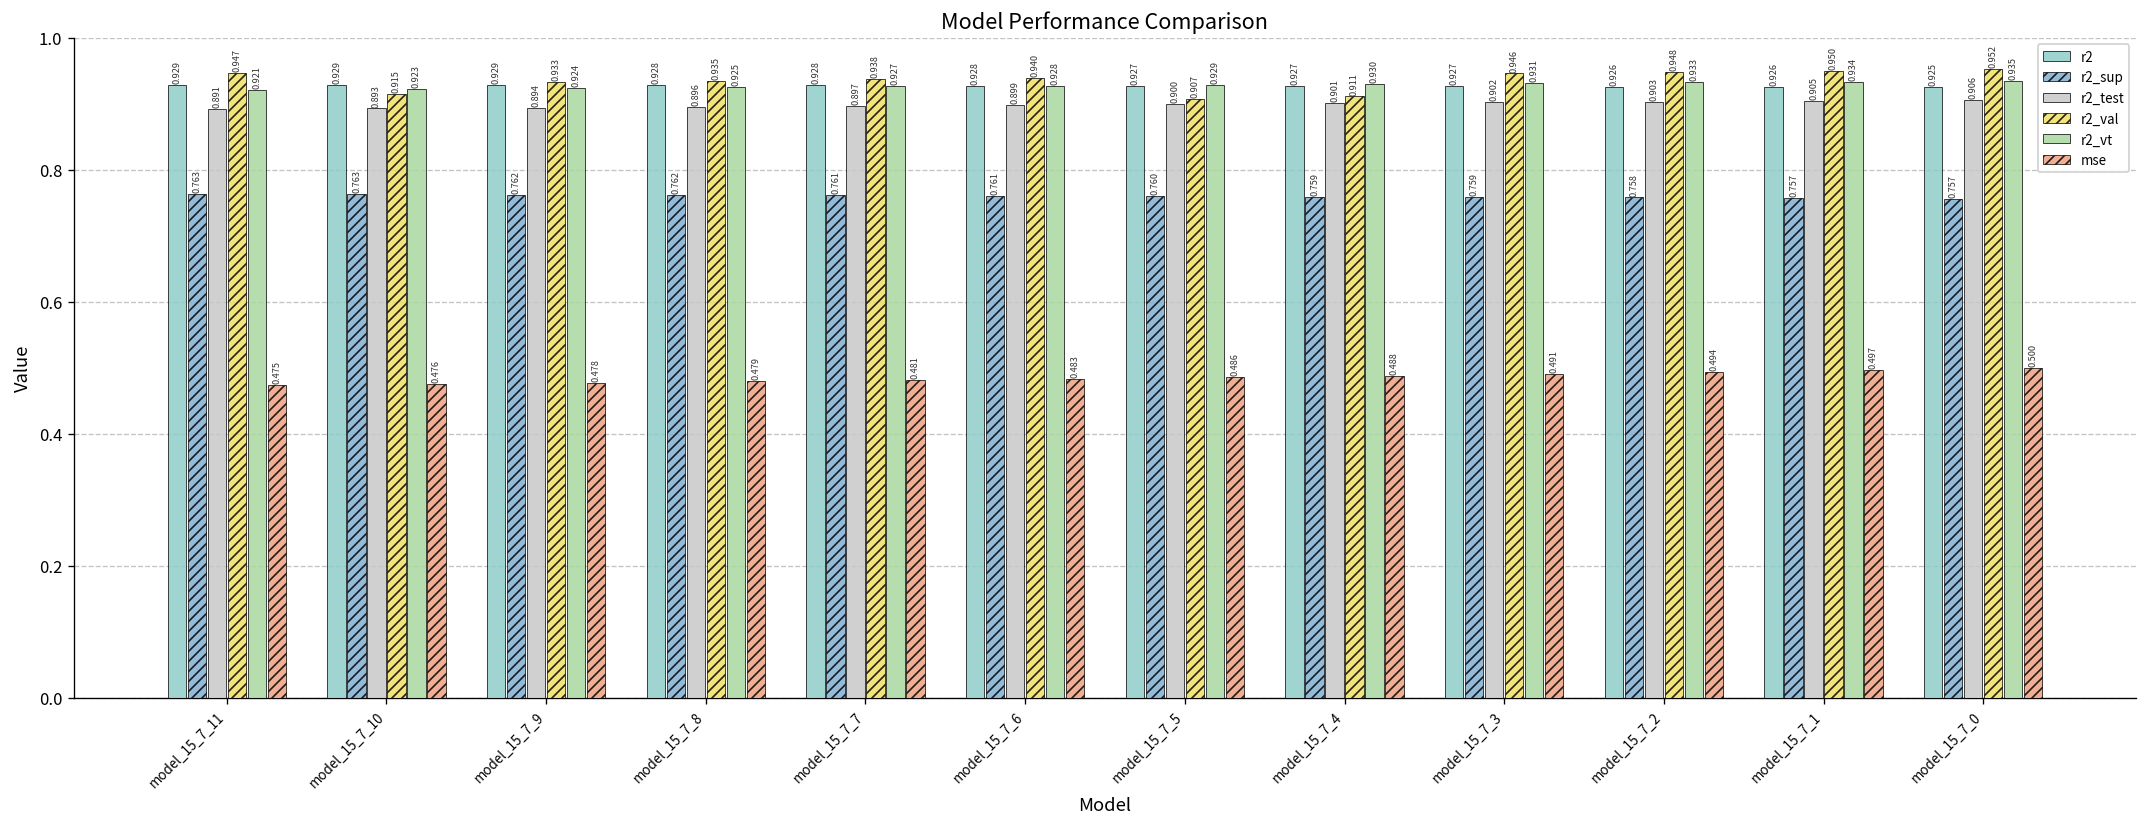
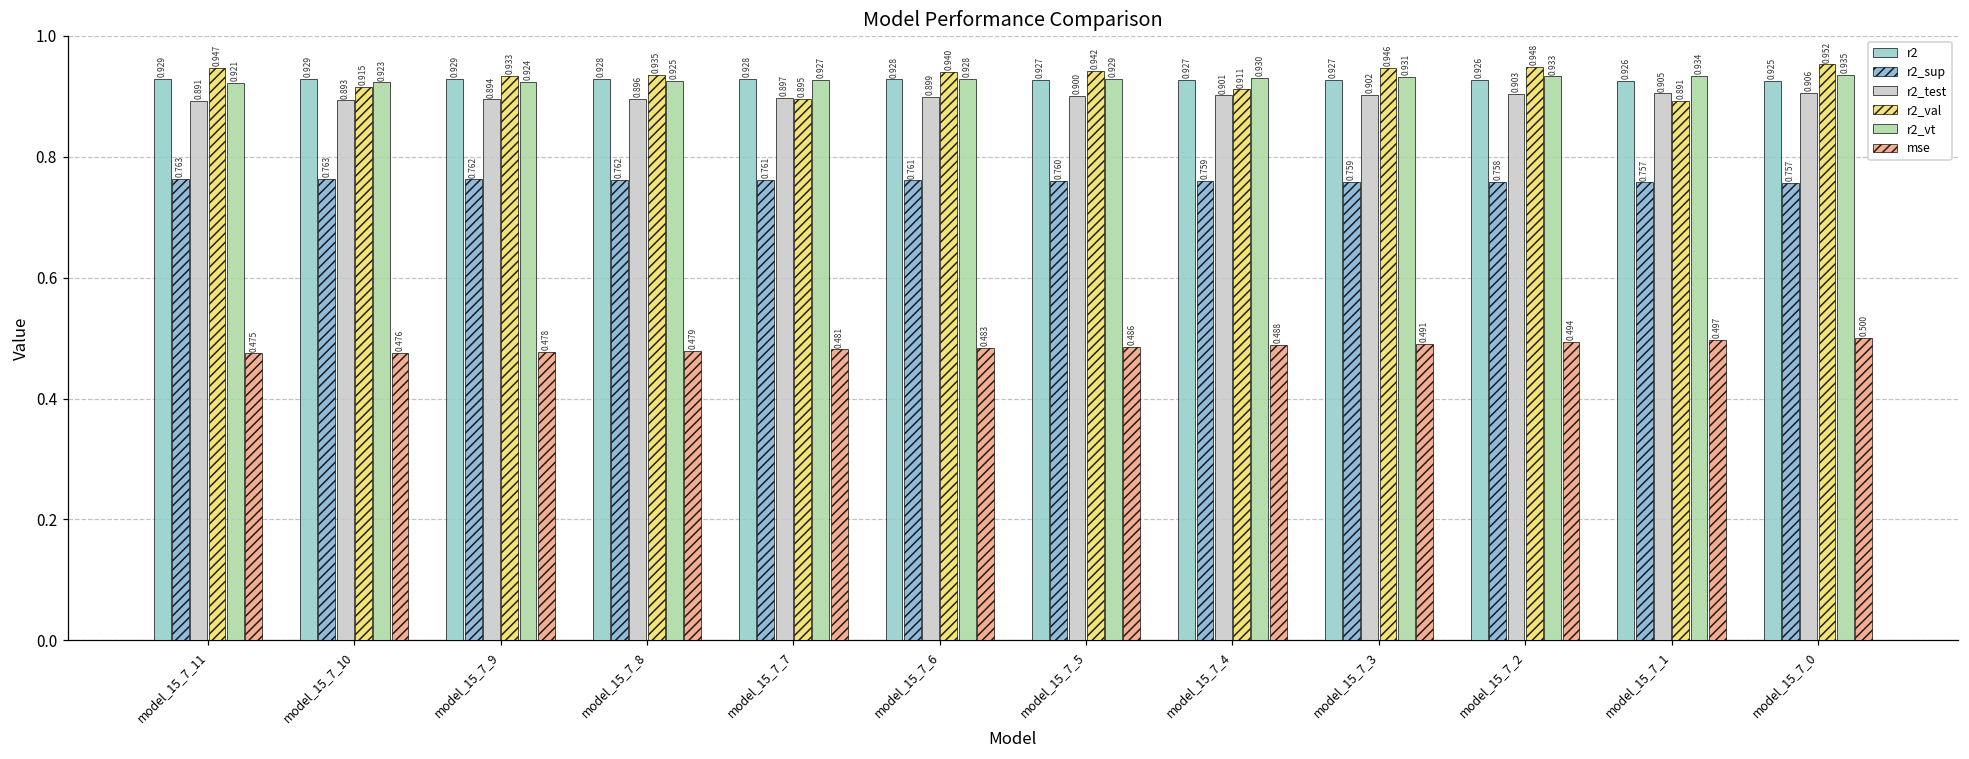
r2_val, model_15_7_7: 0.938 -> 0.895
r2_val, model_15_7_5: 0.907 -> 0.942
r2_val, model_15_7_1: 0.950 -> 0.891
